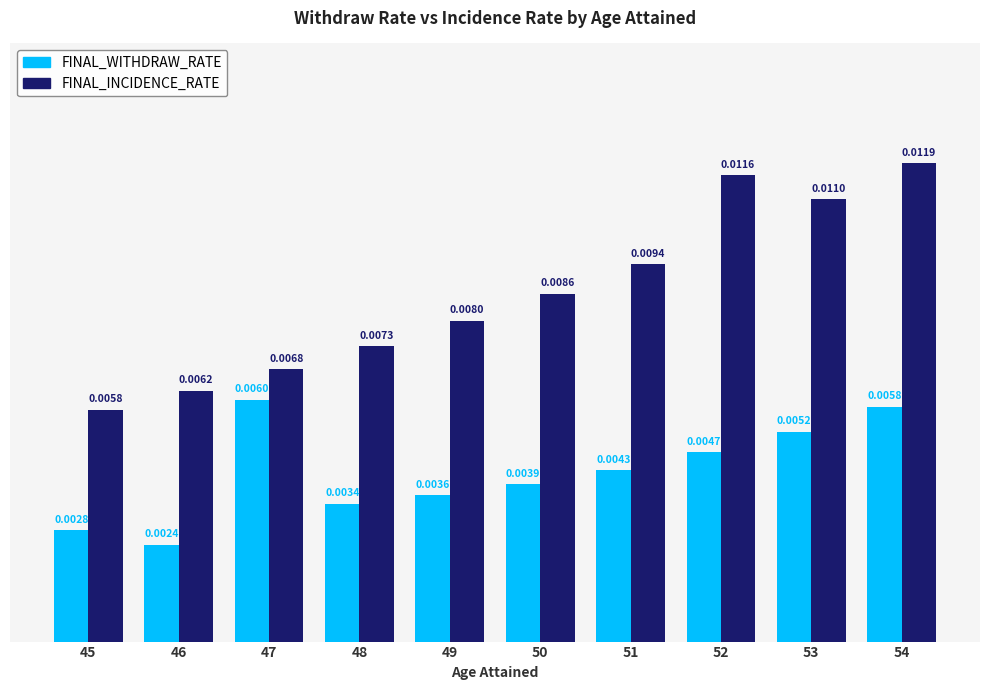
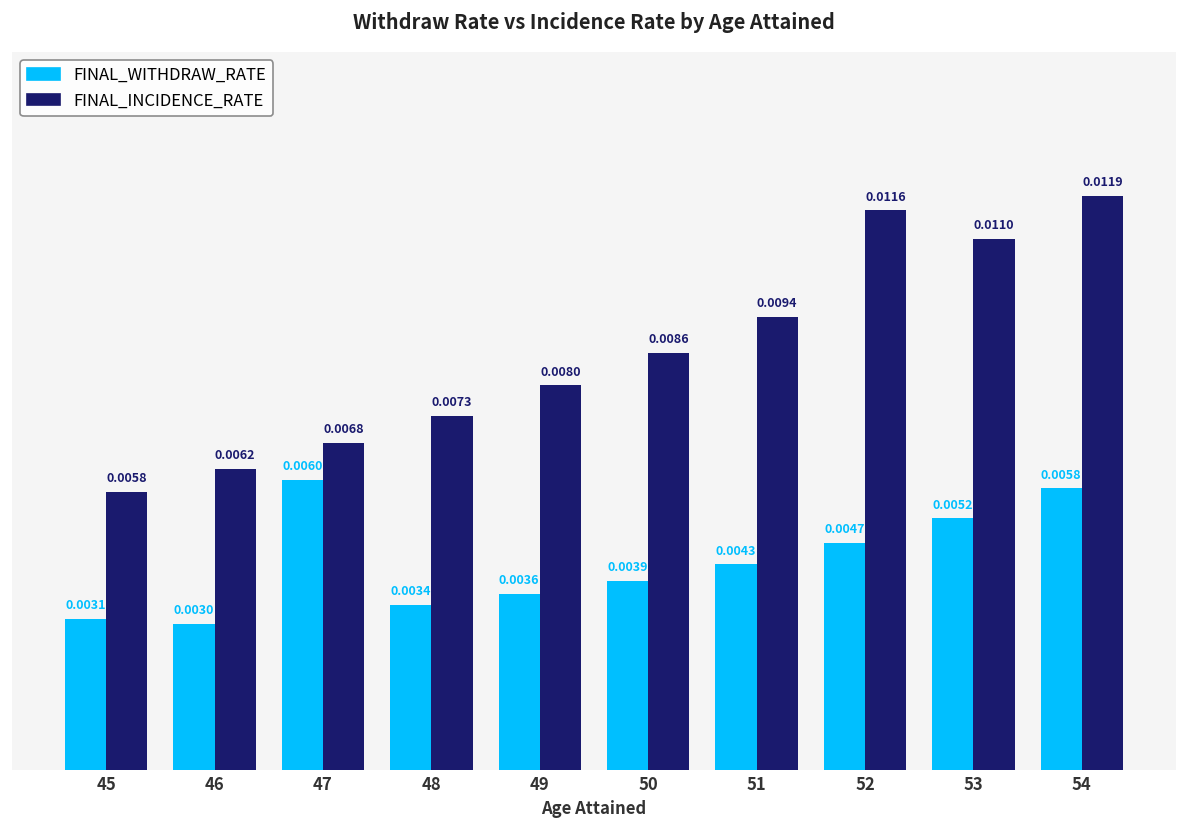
FINAL_WITHDRAW_RATE, 45: 0.0028 -> 0.0031
FINAL_WITHDRAW_RATE, 46: 0.0024 -> 0.0030
